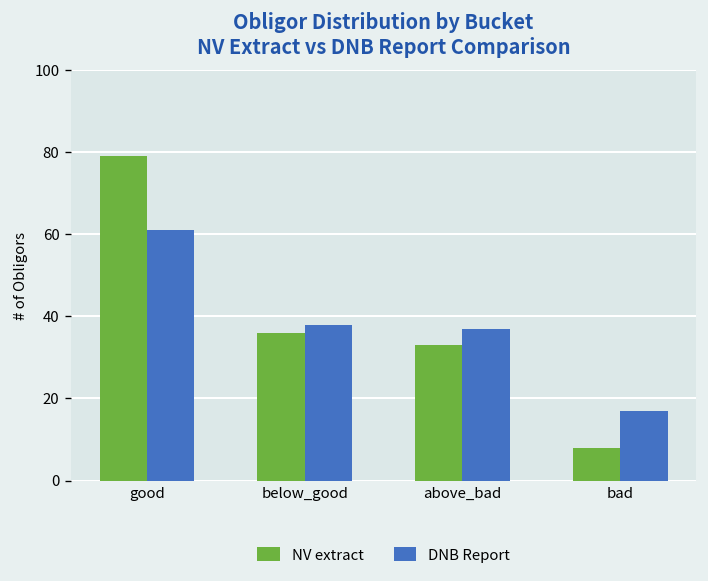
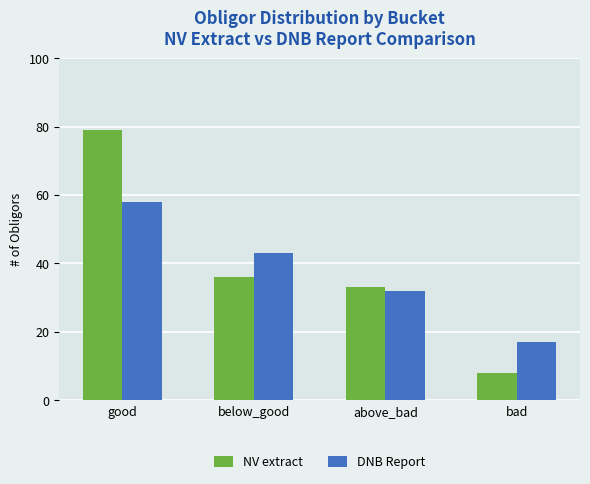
DNB Report, good: 61 -> 58
DNB Report, below_good: 38 -> 43
DNB Report, above_bad: 37 -> 32
